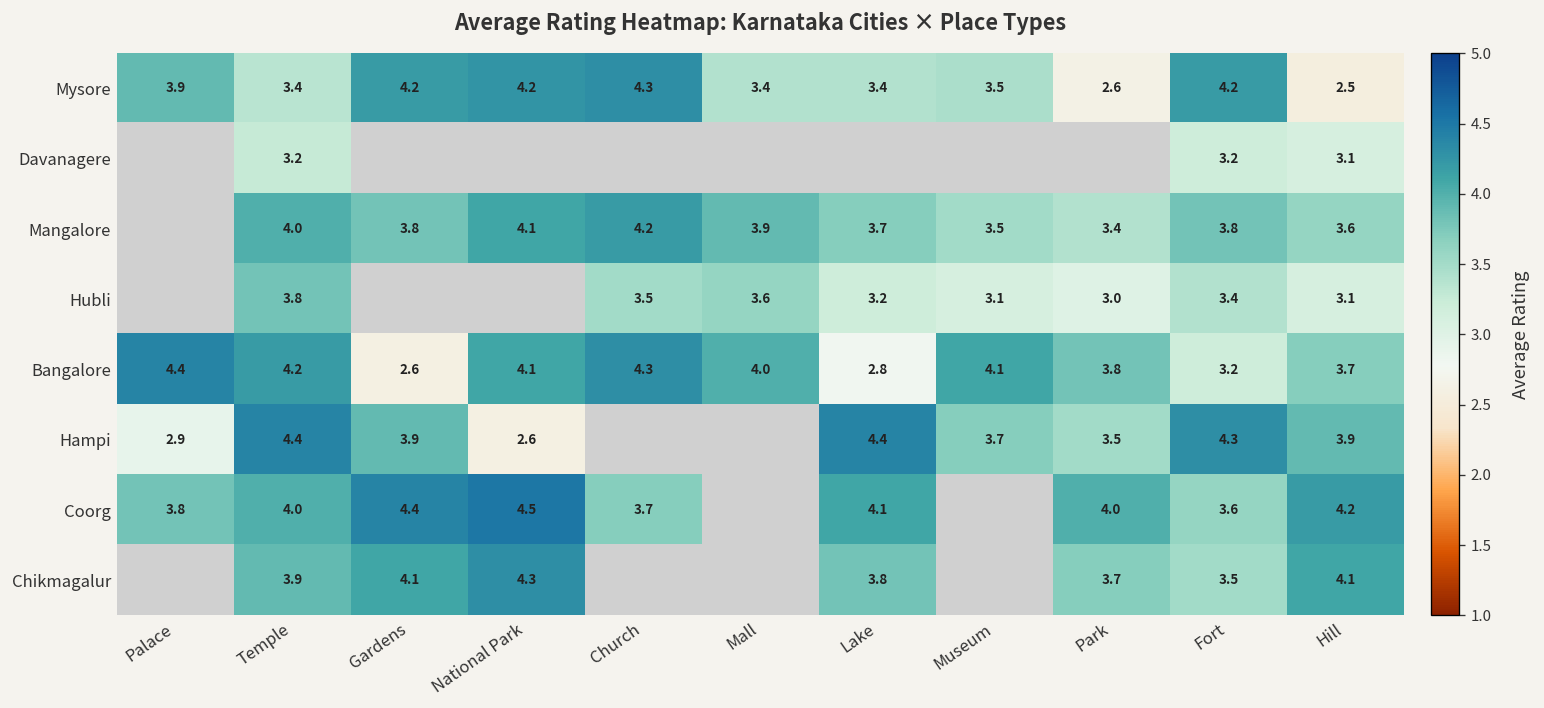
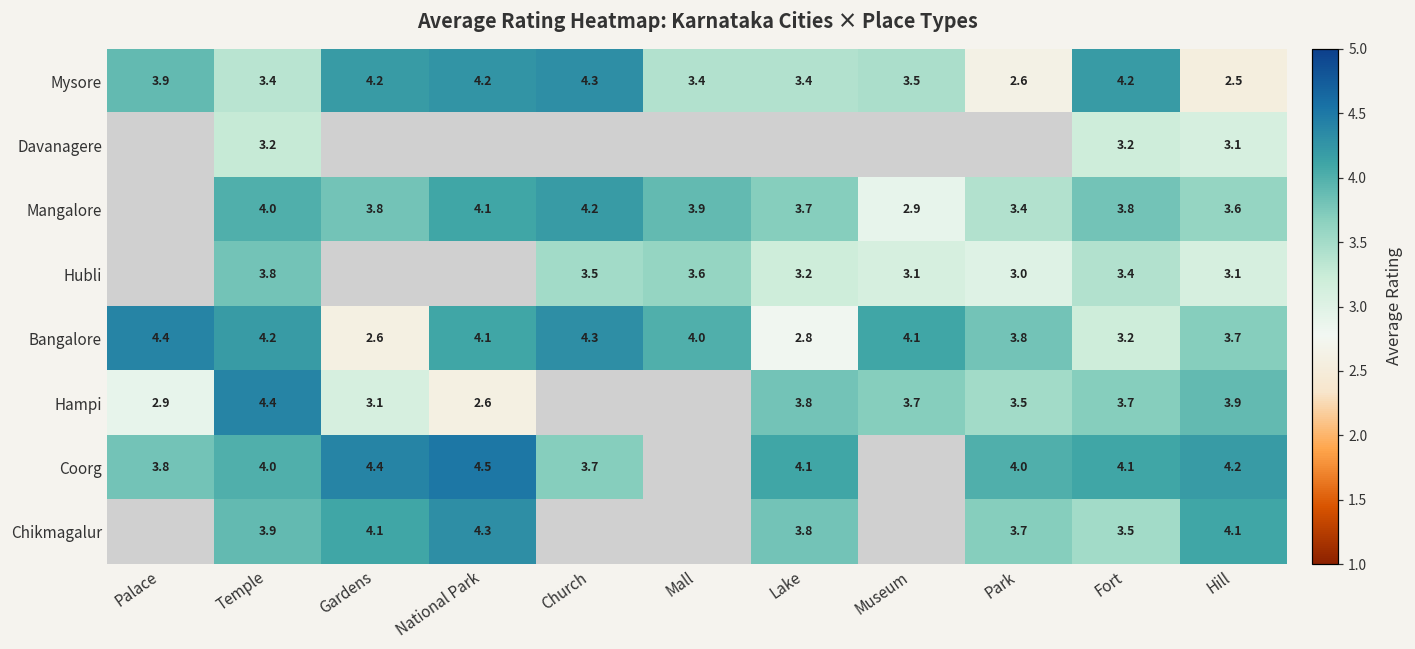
Mangalore, Museum: 3.5 -> 2.9
Hampi, Gardens: 3.9 -> 3.1
Hampi, Lake: 4.4 -> 3.8
Hampi, Fort: 4.3 -> 3.7
Coorg, Fort: 3.6 -> 4.1
